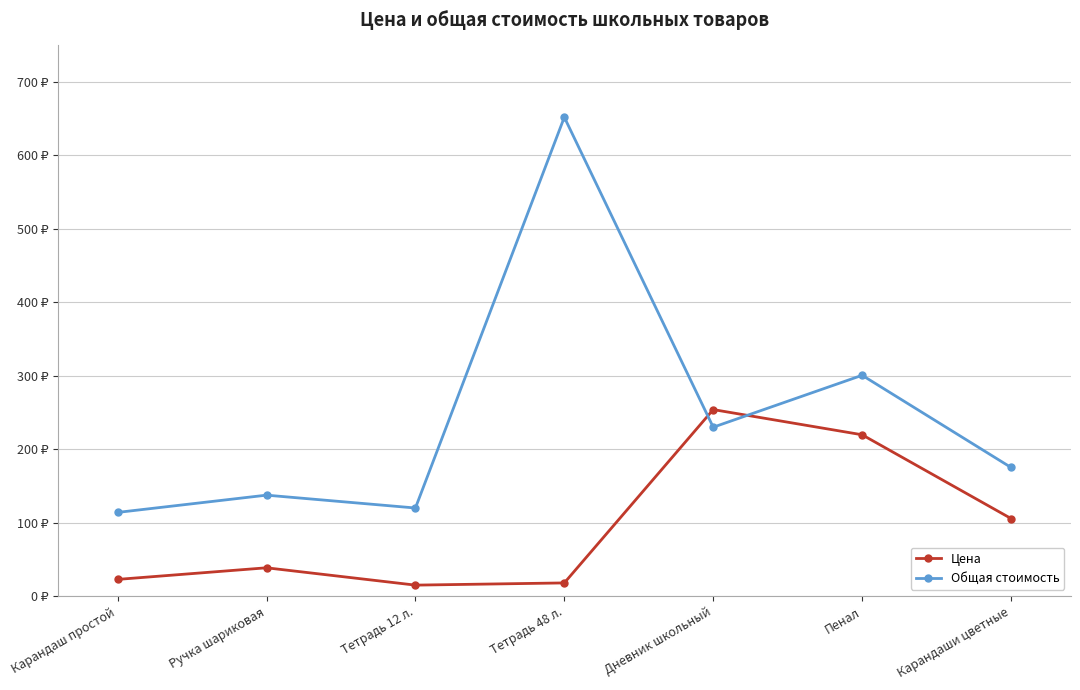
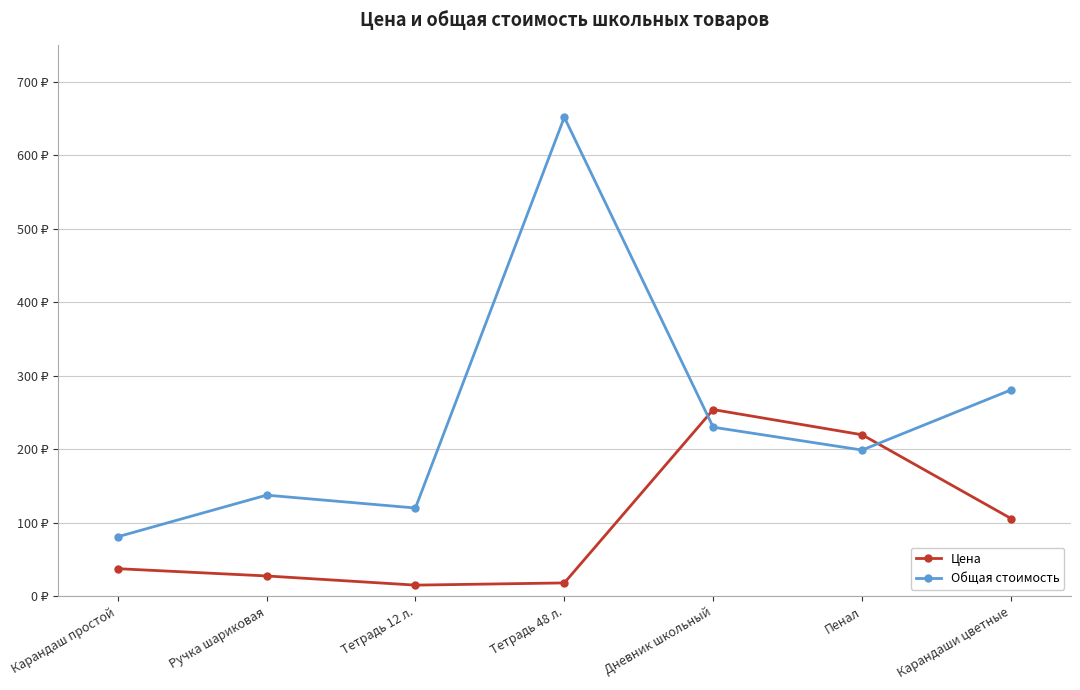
Цена, Карандаш простой: 20 ₽ -> 40 ₽
Общая стоимость, Карандаш простой: 110 ₽ -> 80 ₽
Цена, Ручка шариковая: 40 ₽ -> 30 ₽
Общая стоимость, Пенал: 300 ₽ -> 200 ₽
Общая стоимость, Карандаши цветные: 180 ₽ -> 280 ₽
